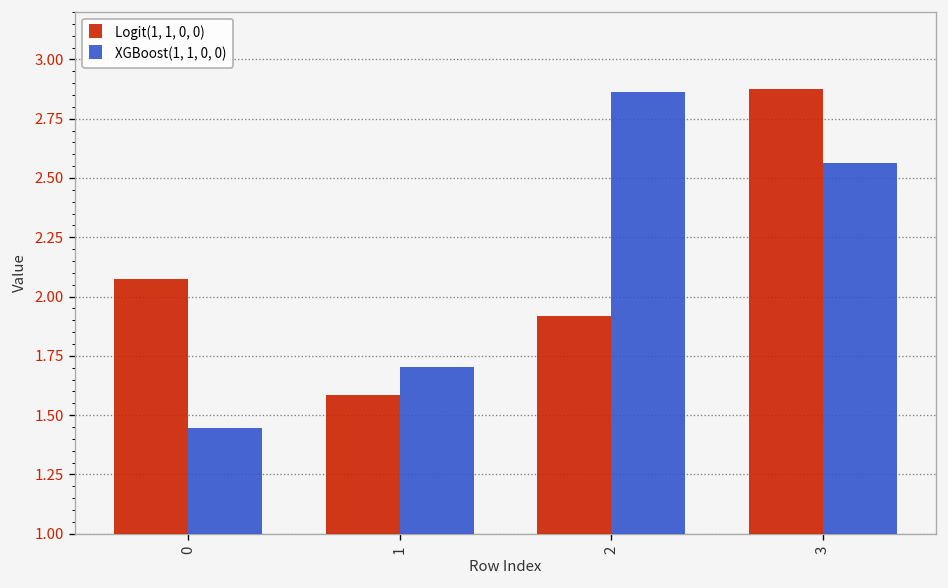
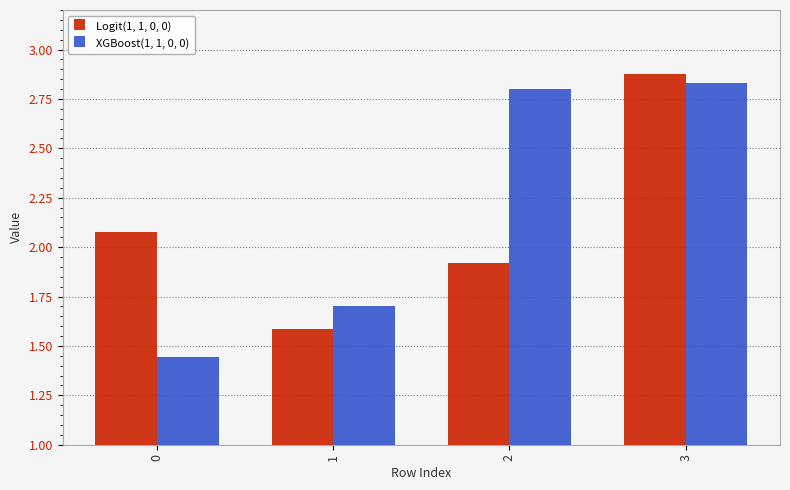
XGBoost(1, 1, 0, 0), 2: 2.86 -> 2.80
XGBoost(1, 1, 0, 0), 3: 2.56 -> 2.83
